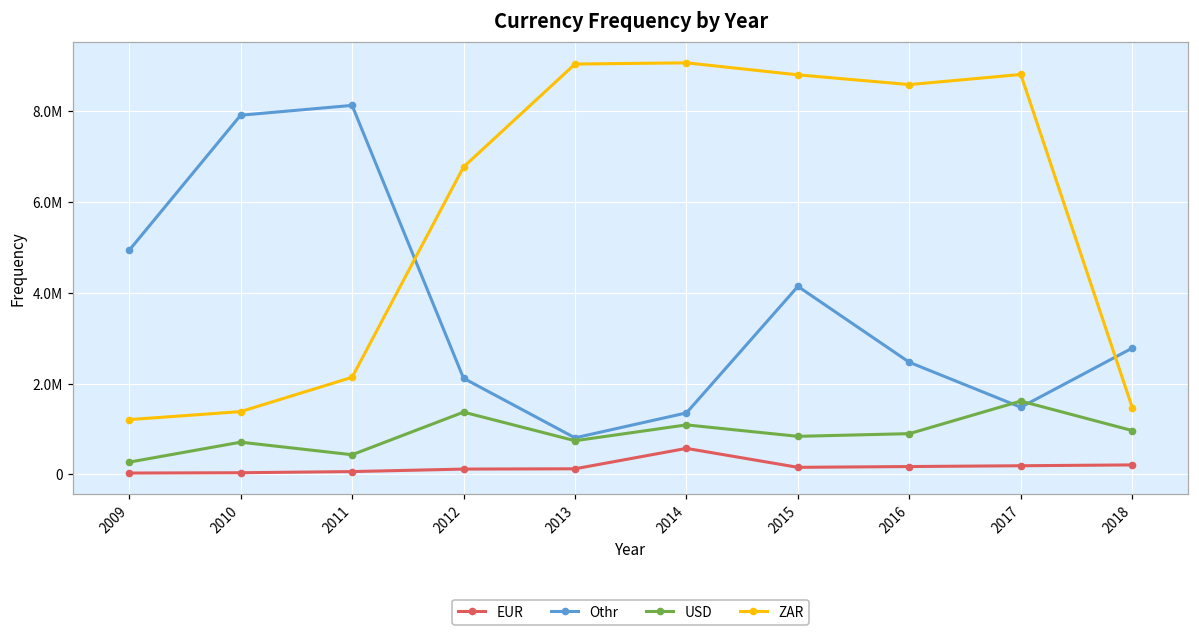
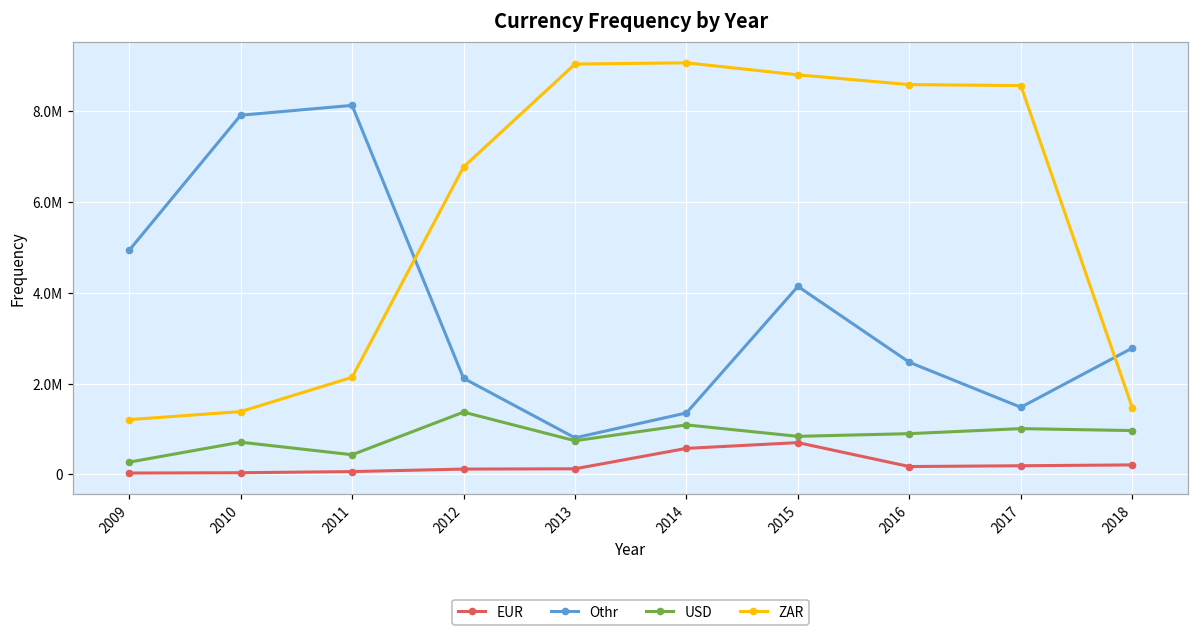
EUR, 2015: 200000 -> 700000
USD, 2017: 1600000 -> 1000000
ZAR, 2017: 8800000 -> 8600000
